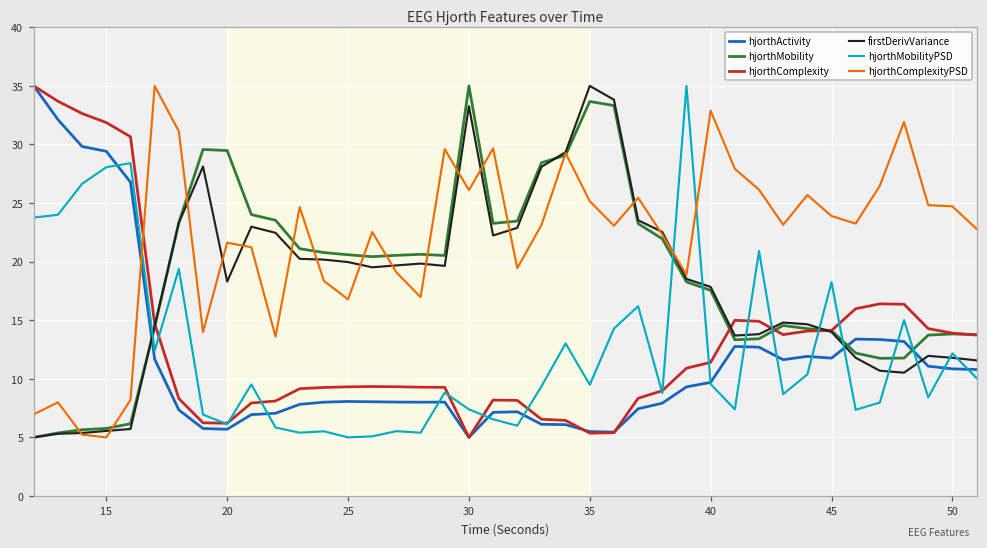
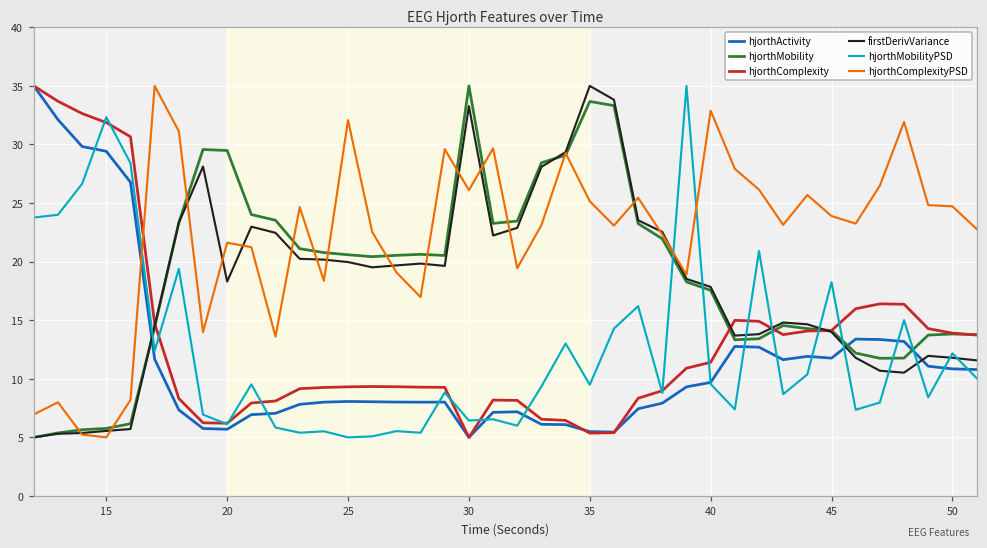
hjorthMobilityPSD, 15: 28.1 -> 32.3
hjorthComplexityPSD, 25: 16.8 -> 32.1
hjorthMobilityPSD, 30: 7.4 -> 6.4
